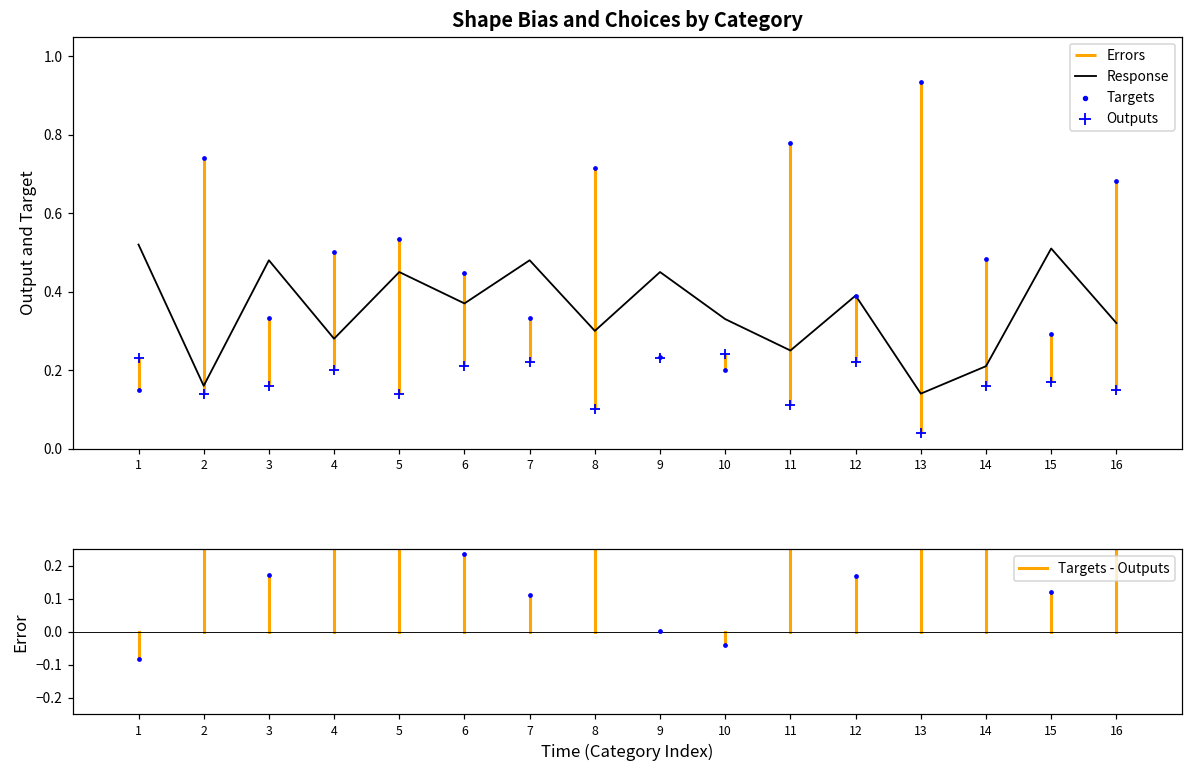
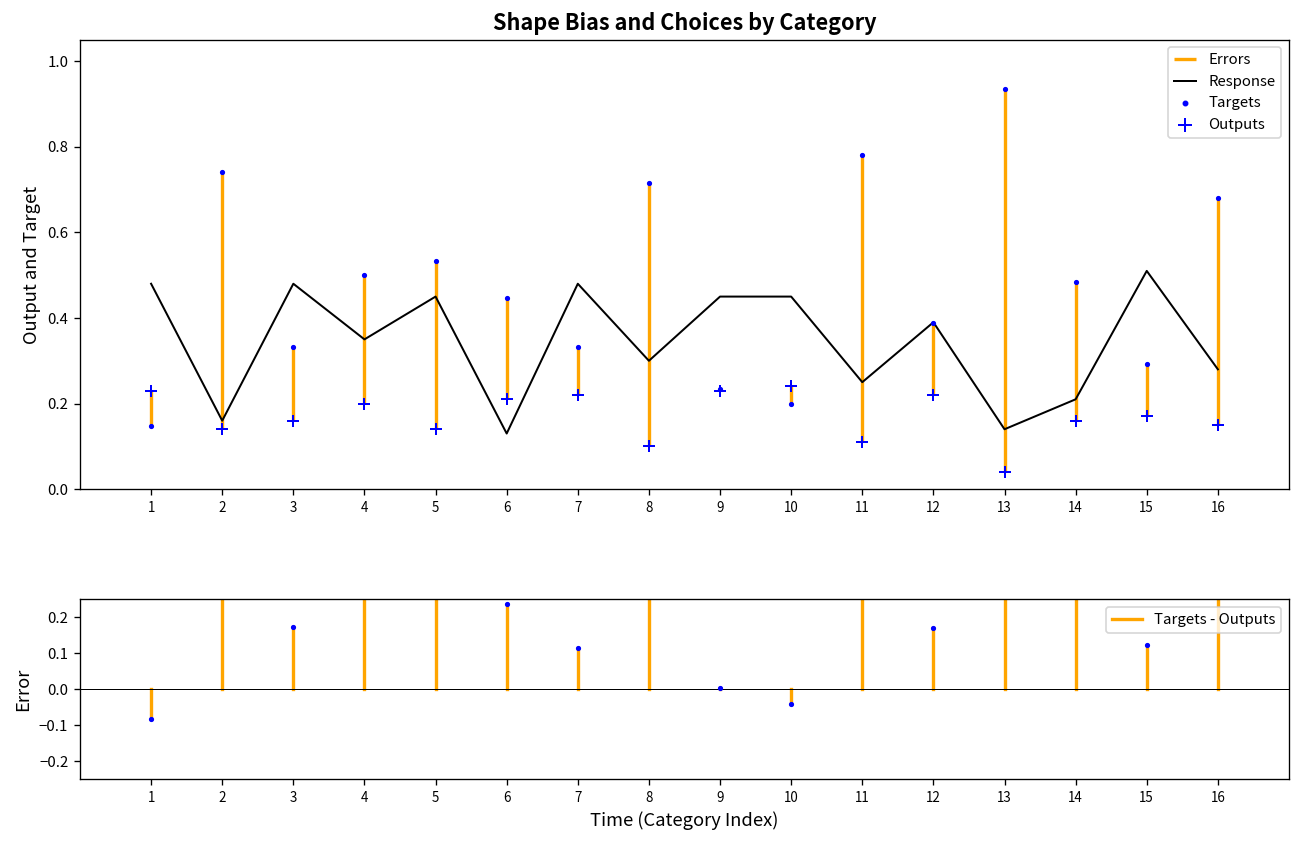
Shape Bias and Choices by Category, Response, 1: 0.52 -> 0.48
Shape Bias and Choices by Category, Response, 4: 0.28 -> 0.35
Shape Bias and Choices by Category, Response, 6: 0.37 -> 0.13
Shape Bias and Choices by Category, Response, 10: 0.33 -> 0.45
Shape Bias and Choices by Category, Response, 16: 0.32 -> 0.28
